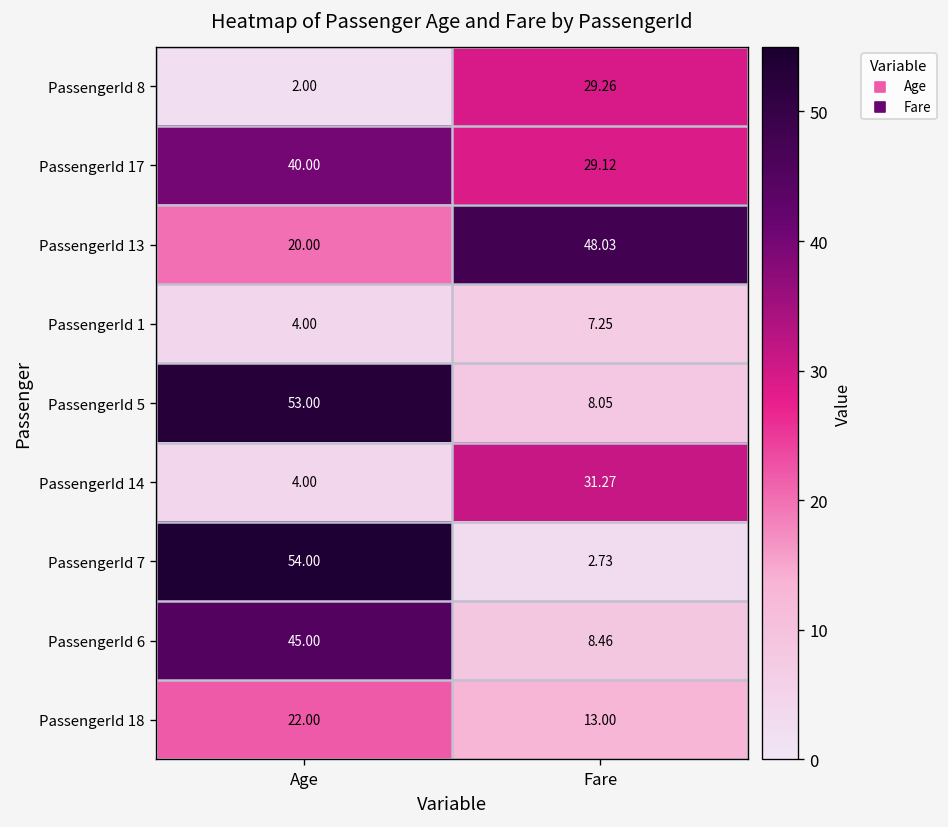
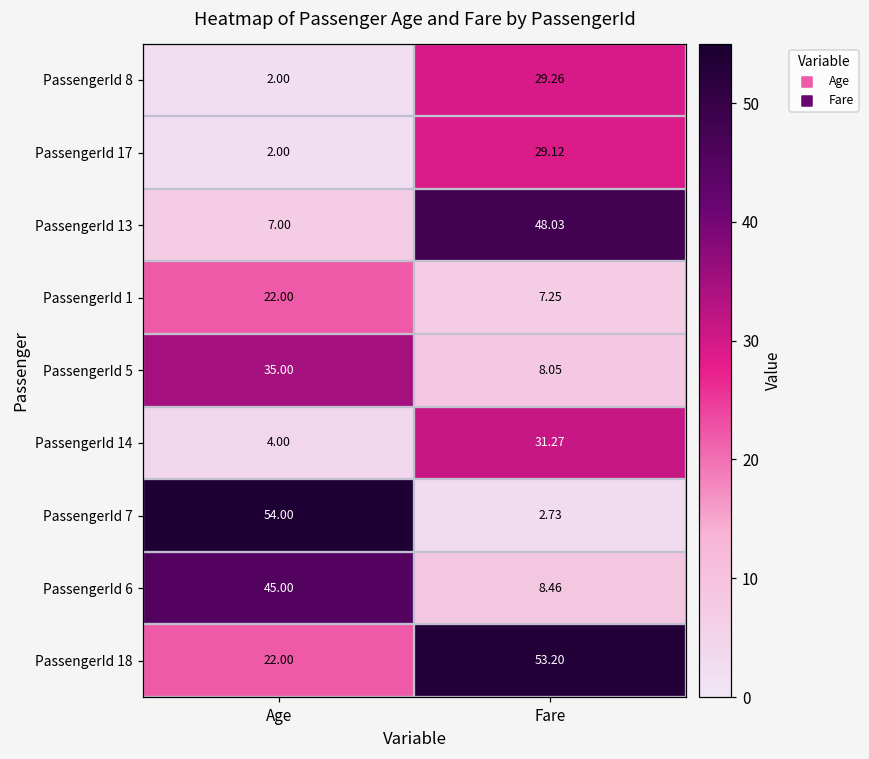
PassengerId 17, Age: 40.00 -> 2.00
PassengerId 13, Age: 20.00 -> 7.00
PassengerId 1, Age: 4.00 -> 22.00
PassengerId 5, Age: 53.00 -> 35.00
PassengerId 18, Fare: 13.00 -> 53.20
